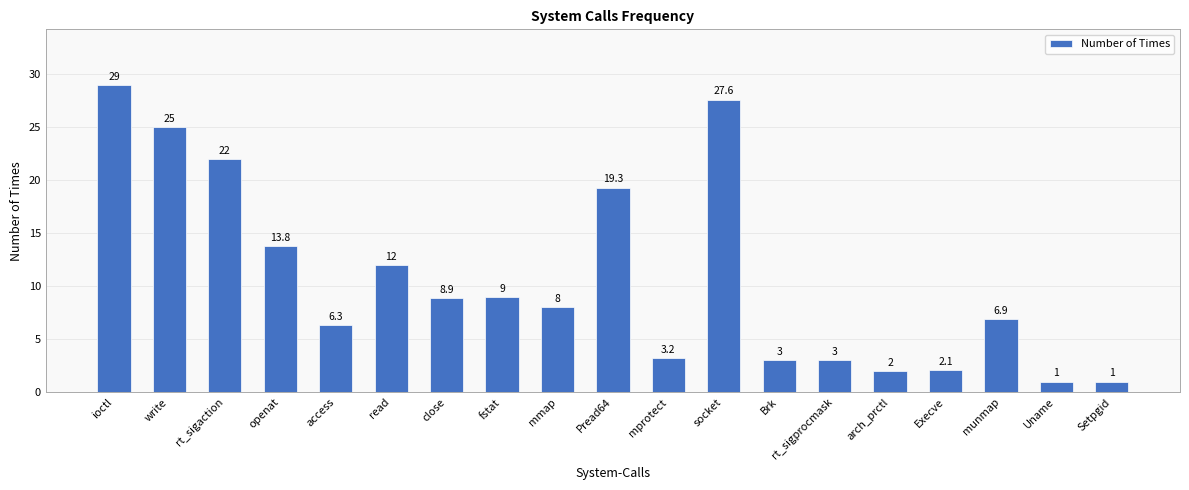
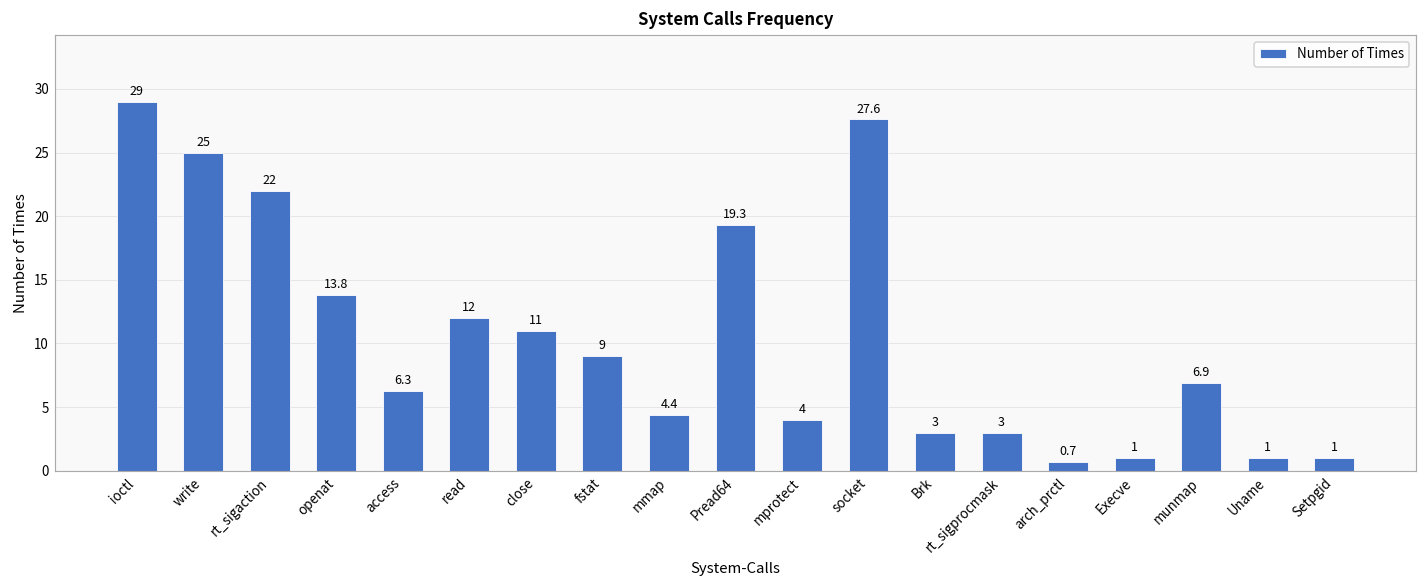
close: 8.9 -> 11
mmap: 8 -> 4.4
mprotect: 3.2 -> 4
arch_prctl: 2 -> 0.7
Execve: 2.1 -> 1
